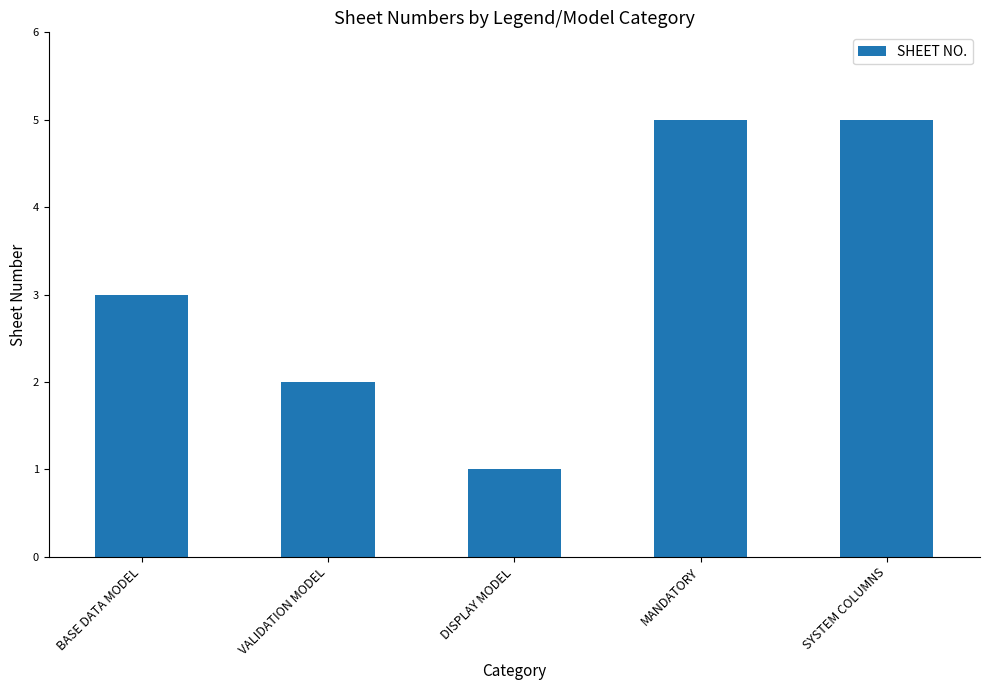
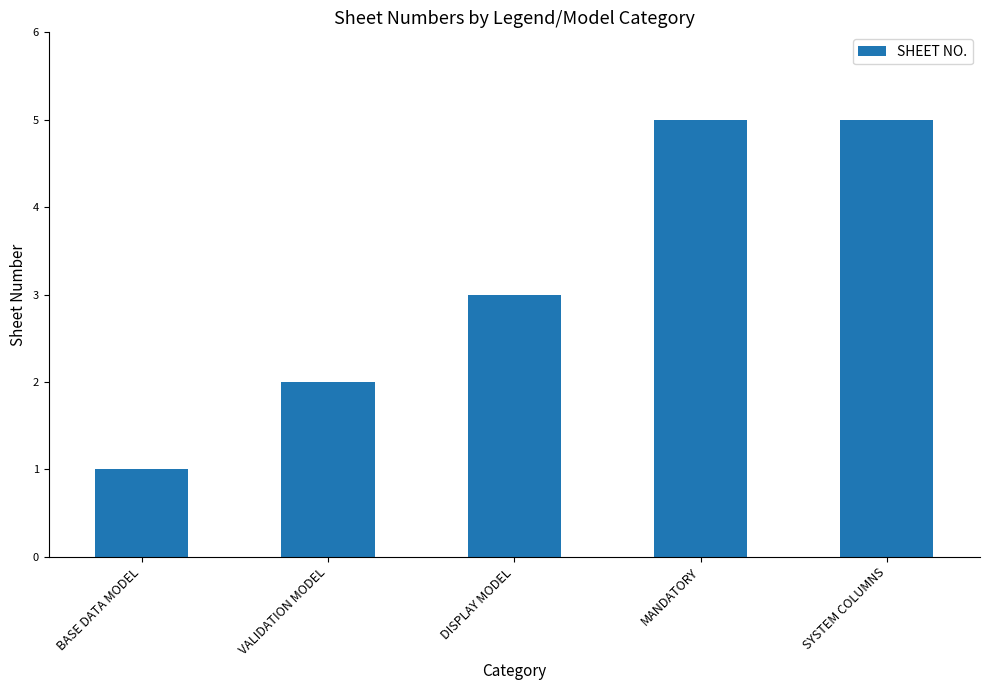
BASE DATA MODEL: 3 -> 1
DISPLAY MODEL: 1 -> 3
